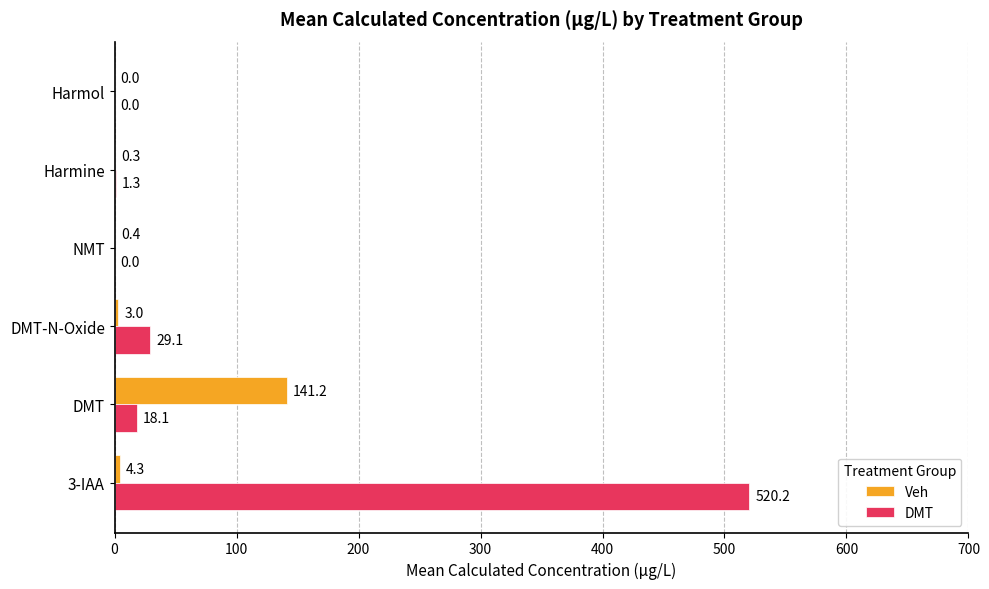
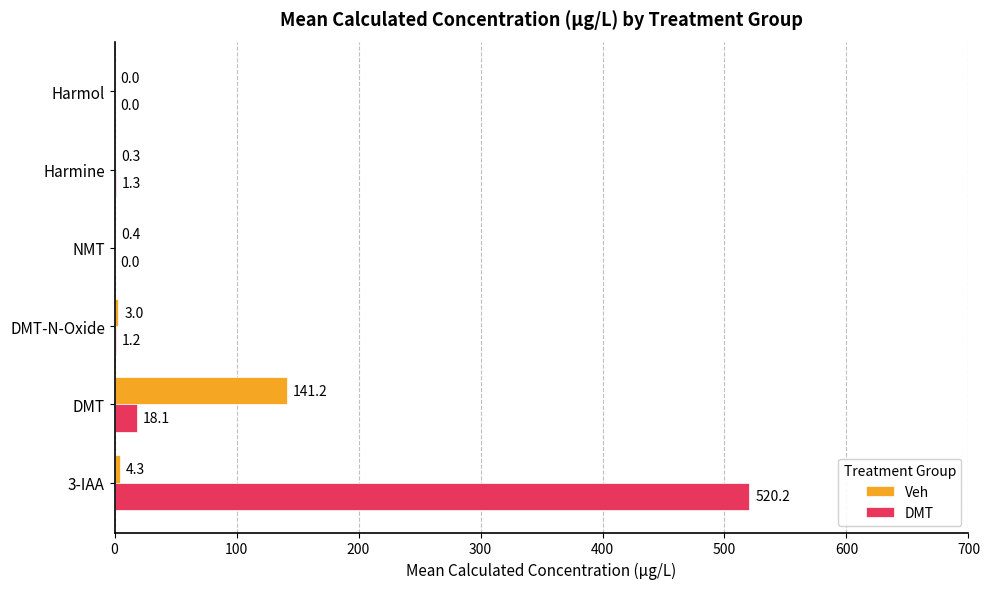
DMT, DMT-N-Oxide: 29.1 -> 1.2
